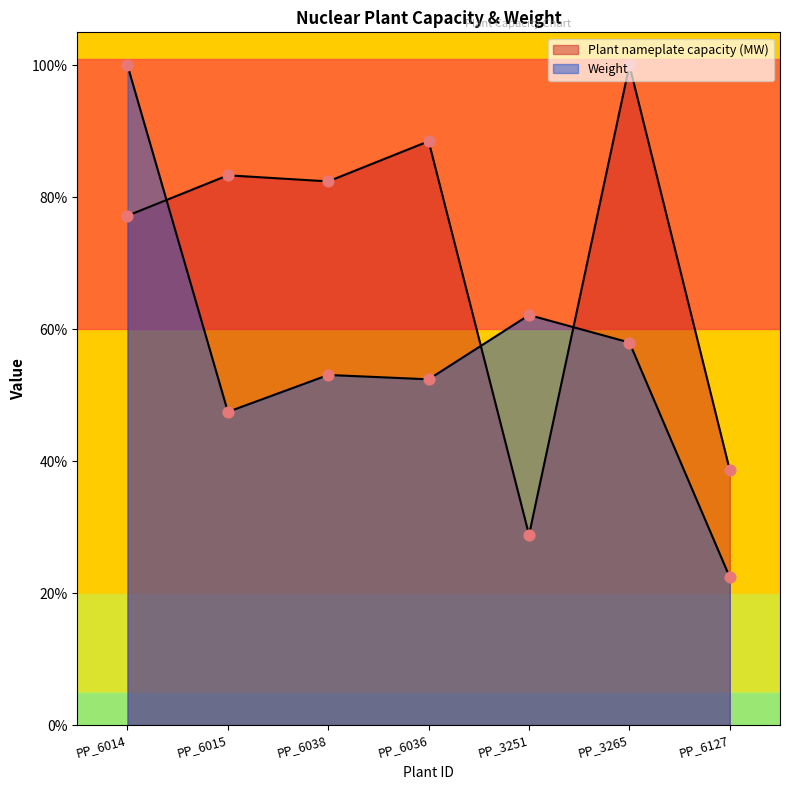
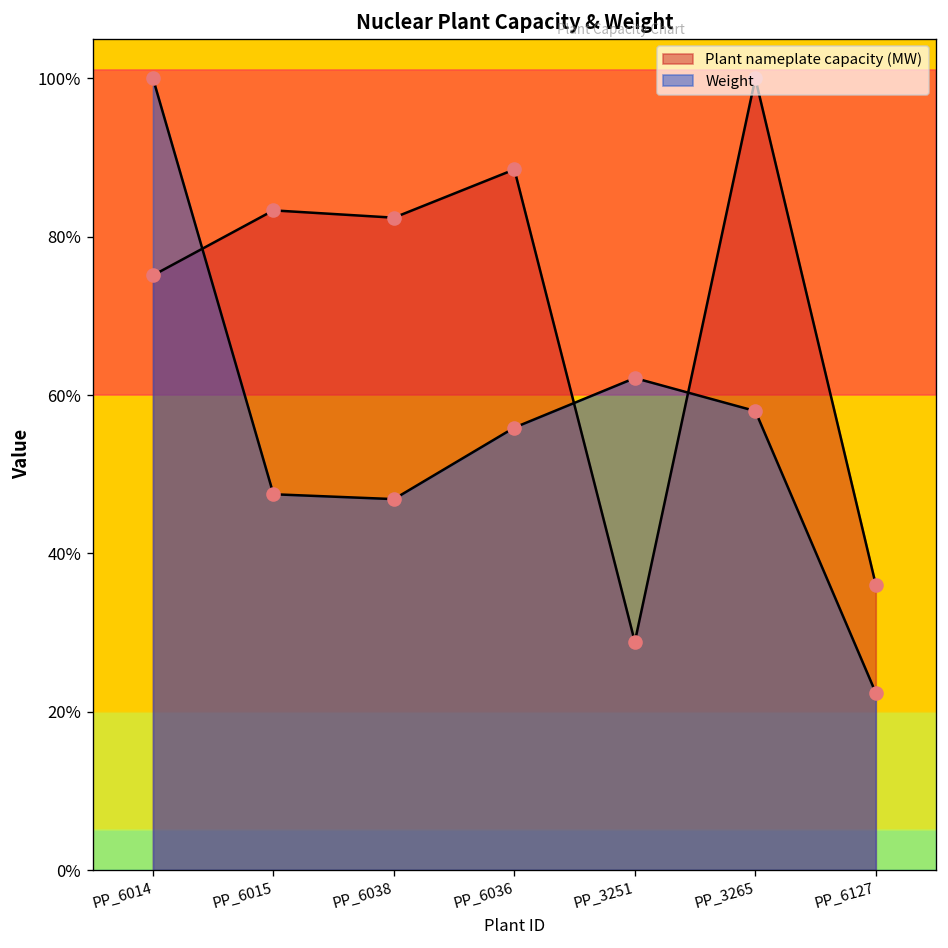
Plant nameplate capacity (MW), PP_6014: 77% -> 75%
Weight, PP_6038: 53% -> 47%
Weight, PP_6036: 52% -> 56%
Plant nameplate capacity (MW), PP_6127: 39% -> 36%
